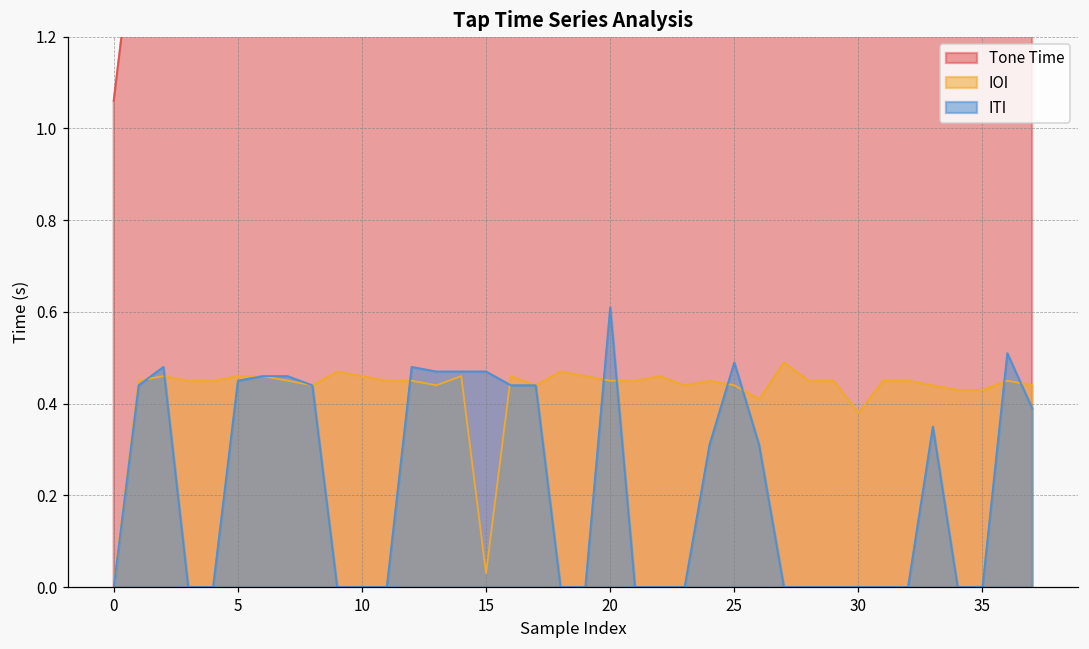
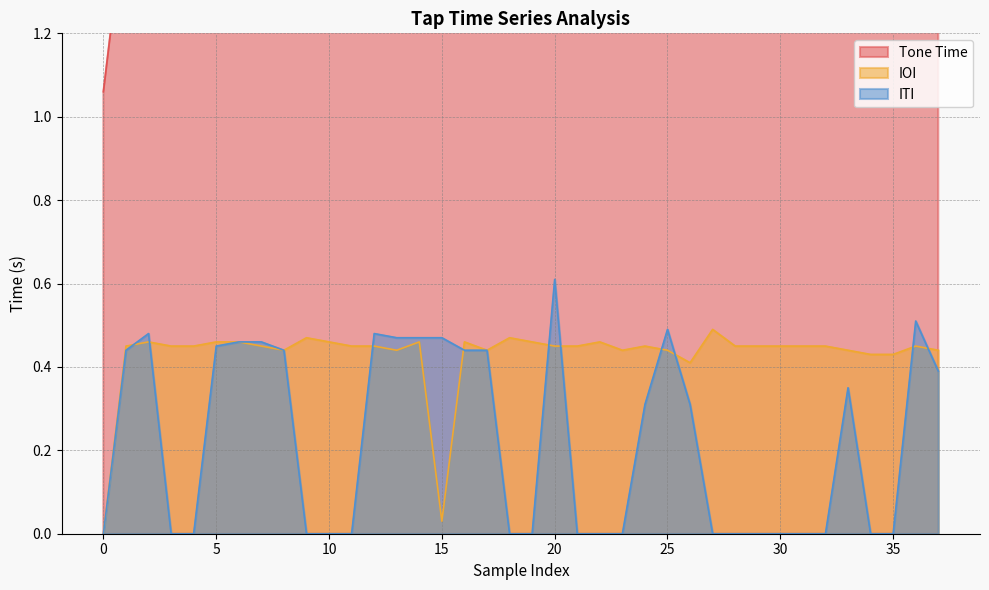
IOI, 30: 0.38 -> 0.45
